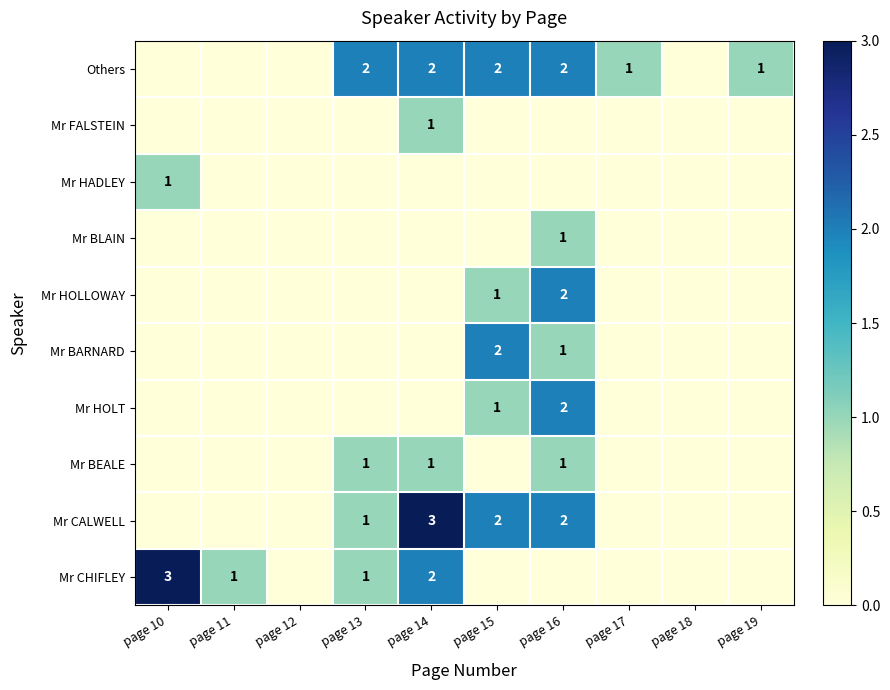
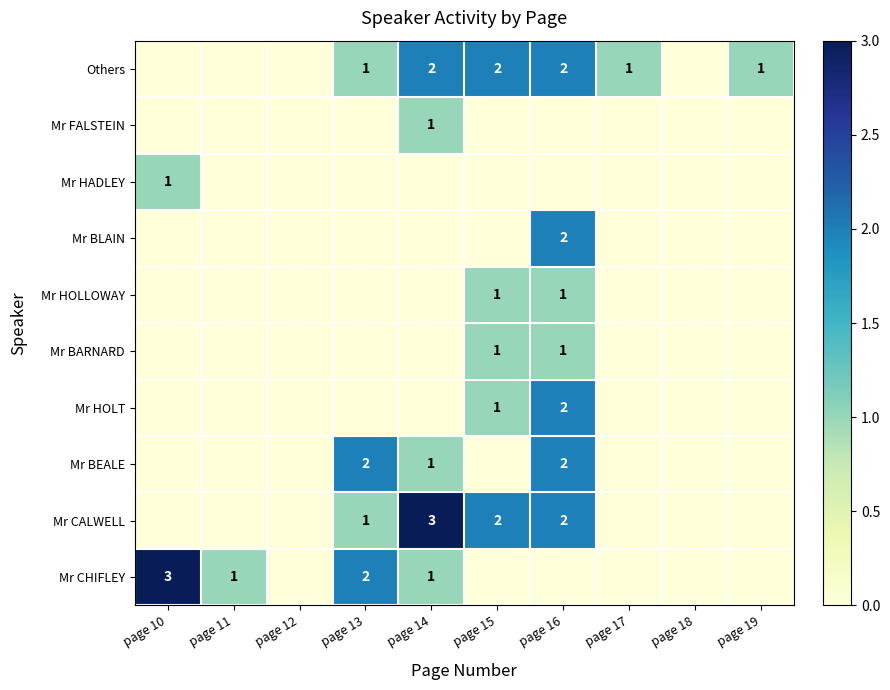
Others, page 13: 2 -> 1
Mr BLAIN, page 16: 1 -> 2
Mr HOLLOWAY, page 16: 2 -> 1
Mr BARNARD, page 15: 2 -> 1
Mr BEALE, page 13: 1 -> 2
Mr BEALE, page 16: 1 -> 2
Mr CHIFLEY, page 13: 1 -> 2
Mr CHIFLEY, page 14: 2 -> 1
